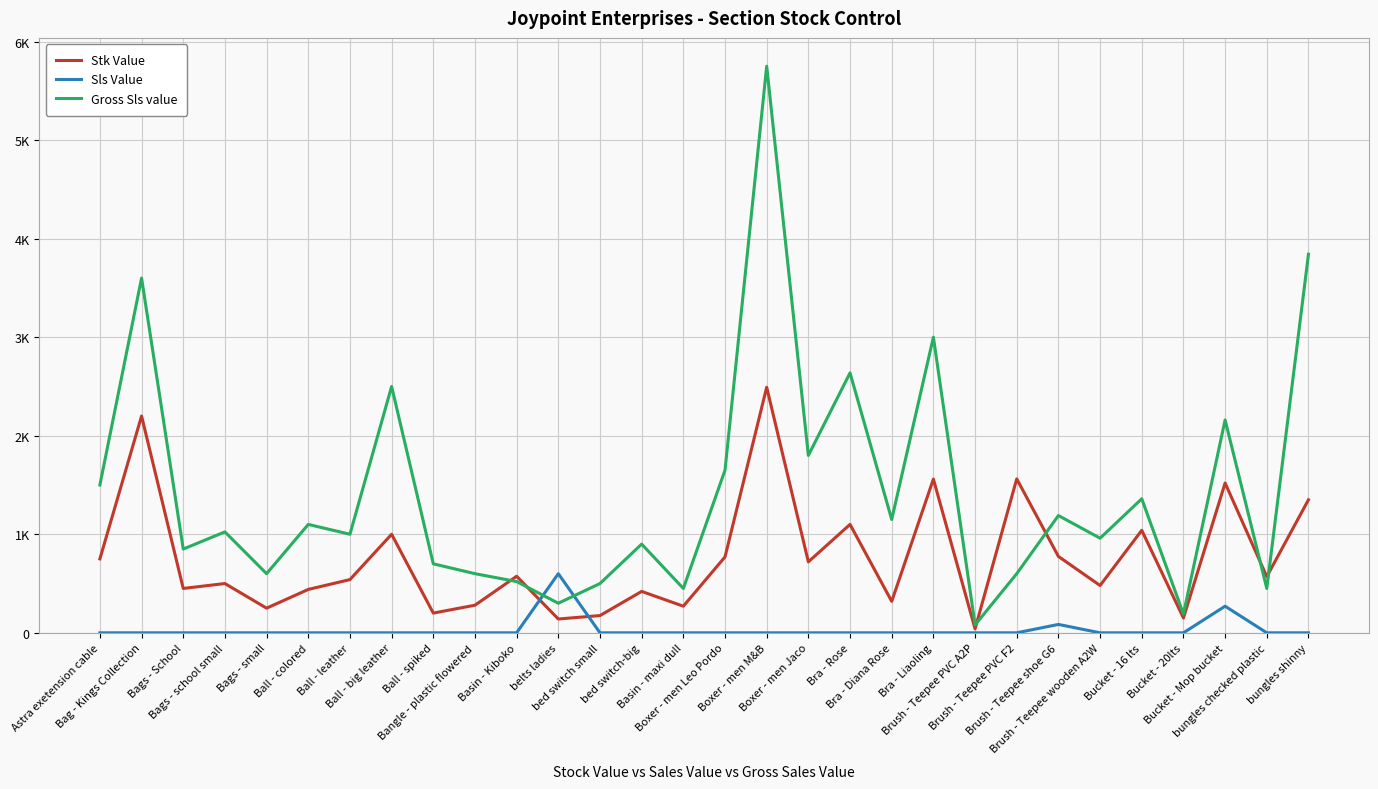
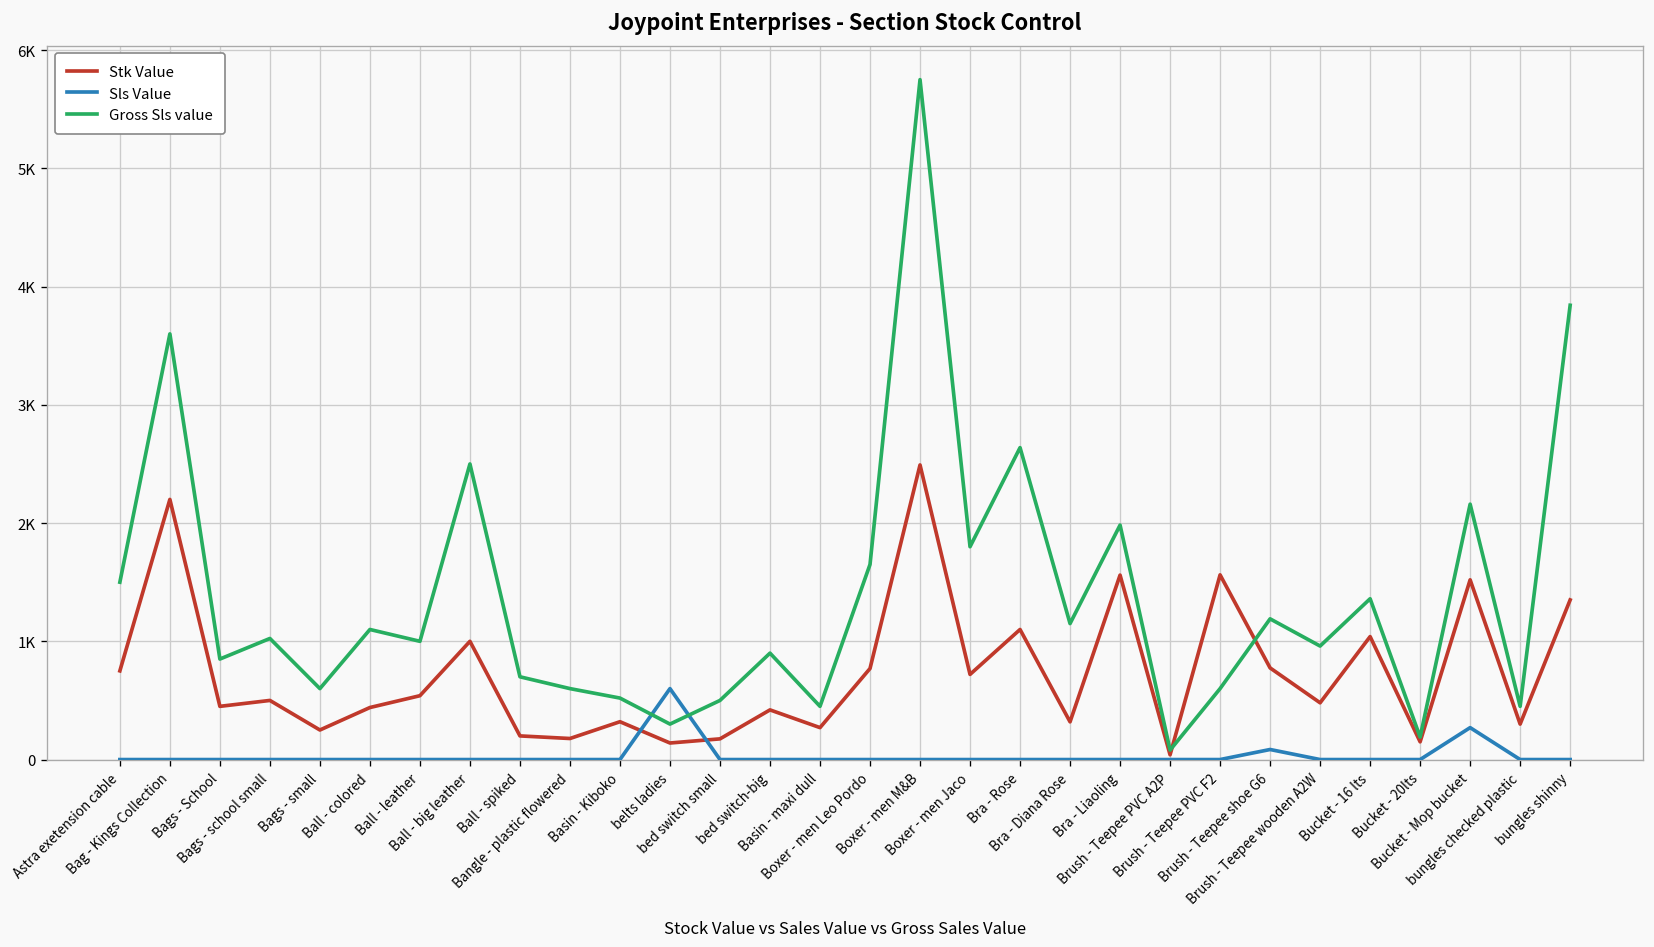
Stk Value, Bangle - plastic flowered: 300 -> 200
Stk Value, Basin - Kiboko: 600 -> 300
Gross Sls value, Bra - Liaoling: 3000 -> 2000
Stk Value, bungles checked plastic: 600 -> 300
